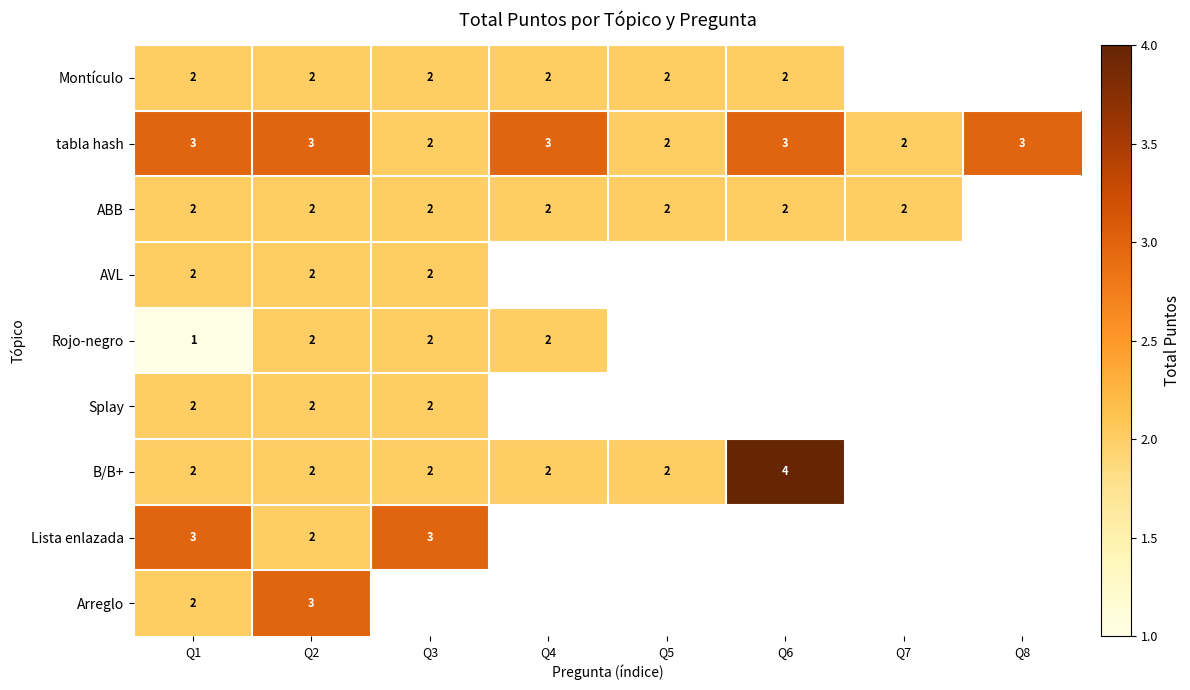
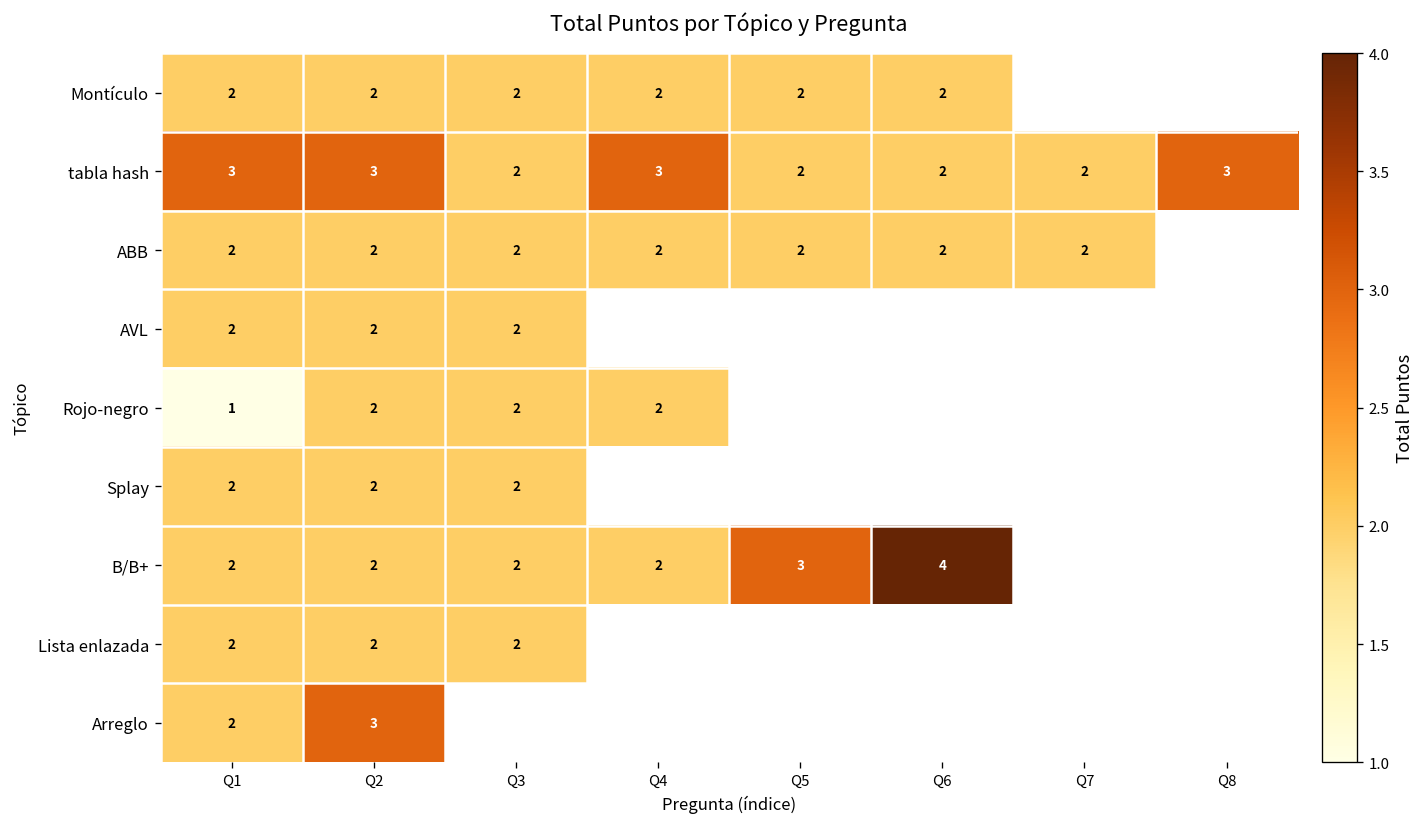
tabla hash, Q6: 3 -> 2
B/B+, Q5: 2 -> 3
Lista enlazada, Q1: 3 -> 2
Lista enlazada, Q3: 3 -> 2
